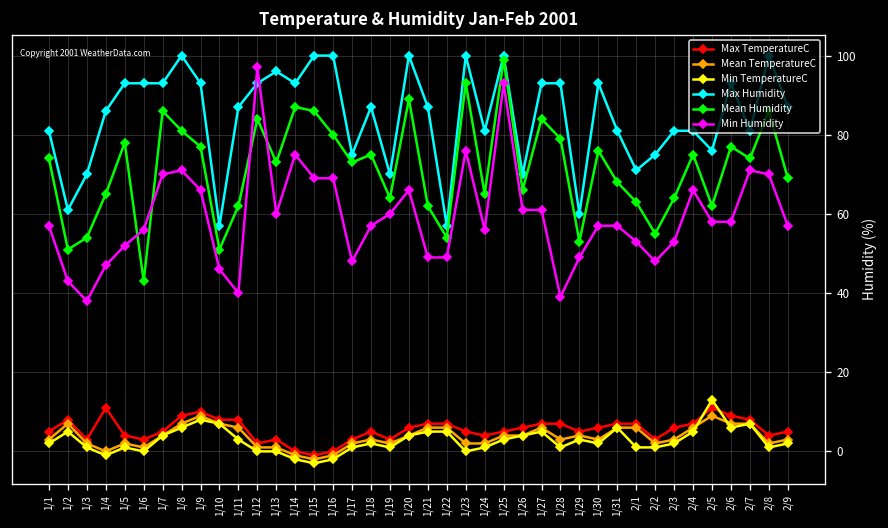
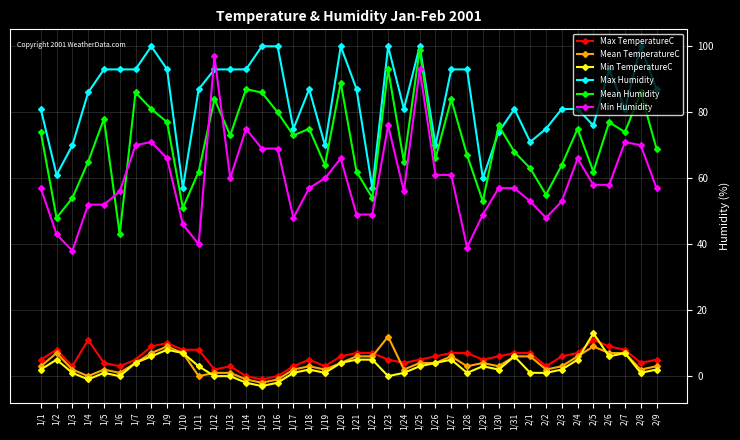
Mean Humidity, 1/2: 51 -> 48
Min Humidity, 1/4: 47 -> 52
Mean TemperatureC, 1/11: 6 -> 0
Max Humidity, 1/13: 96 -> 93
Mean TemperatureC, 1/23: 2 -> 12
Mean Humidity, 1/28: 79 -> 67
Max Humidity, 1/30: 93 -> 74
